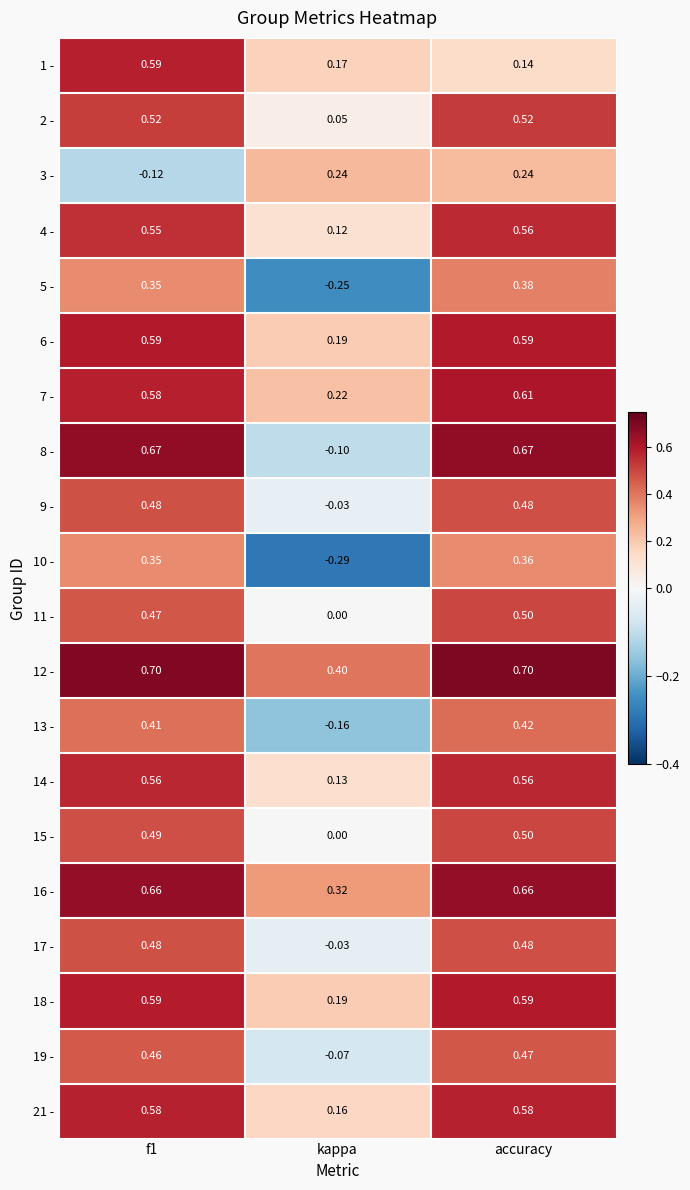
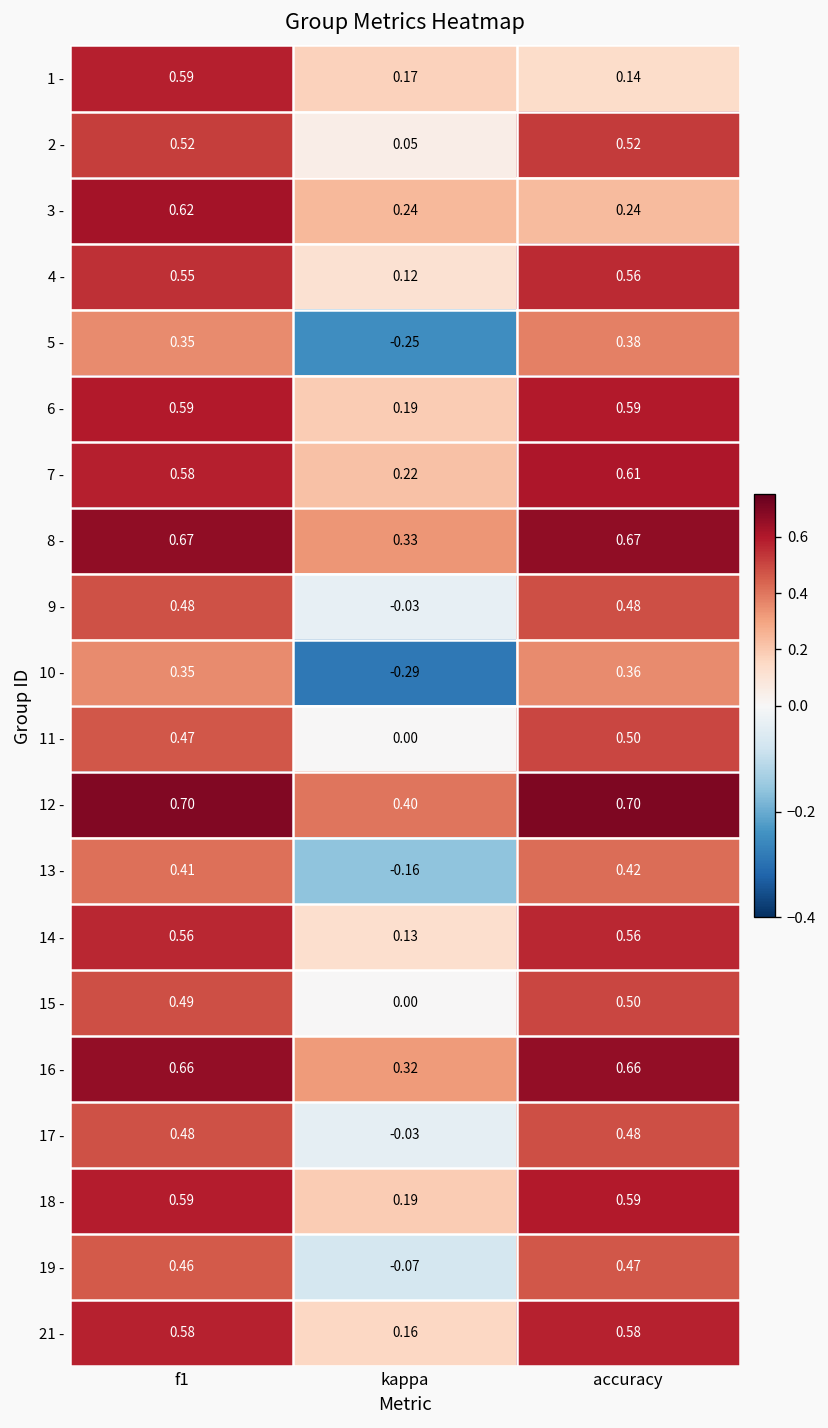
3 -, f1: -0.12 -> 0.62
8 -, kappa: -0.10 -> 0.33
